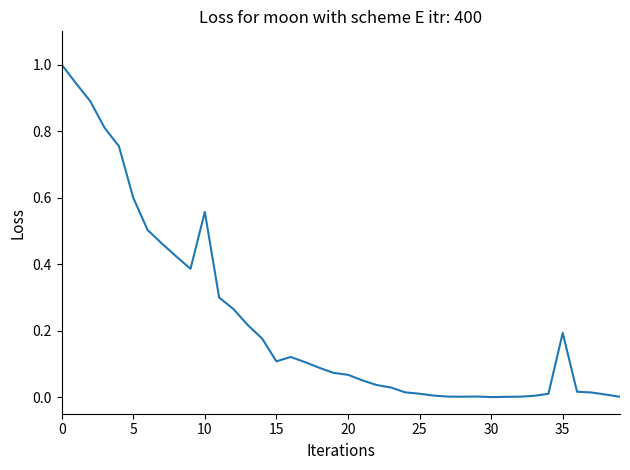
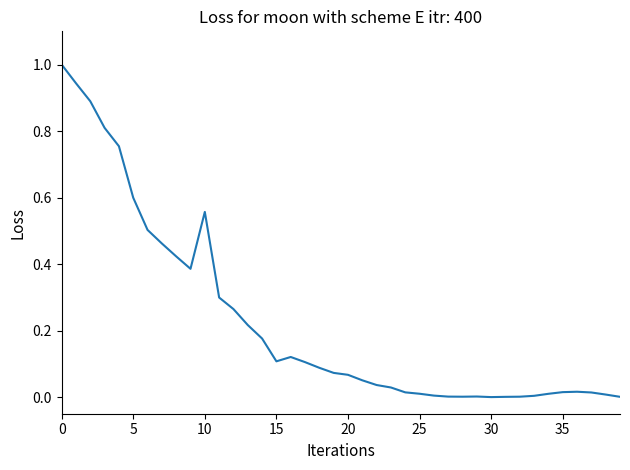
35: 0.19 -> 0.01
